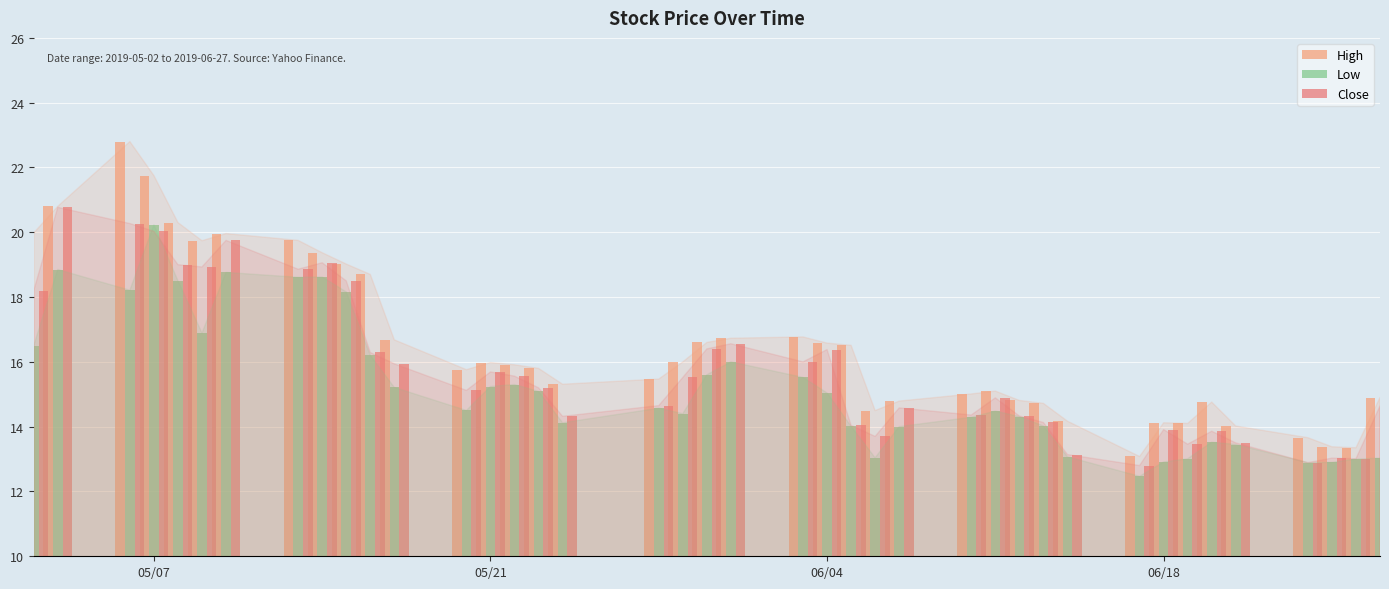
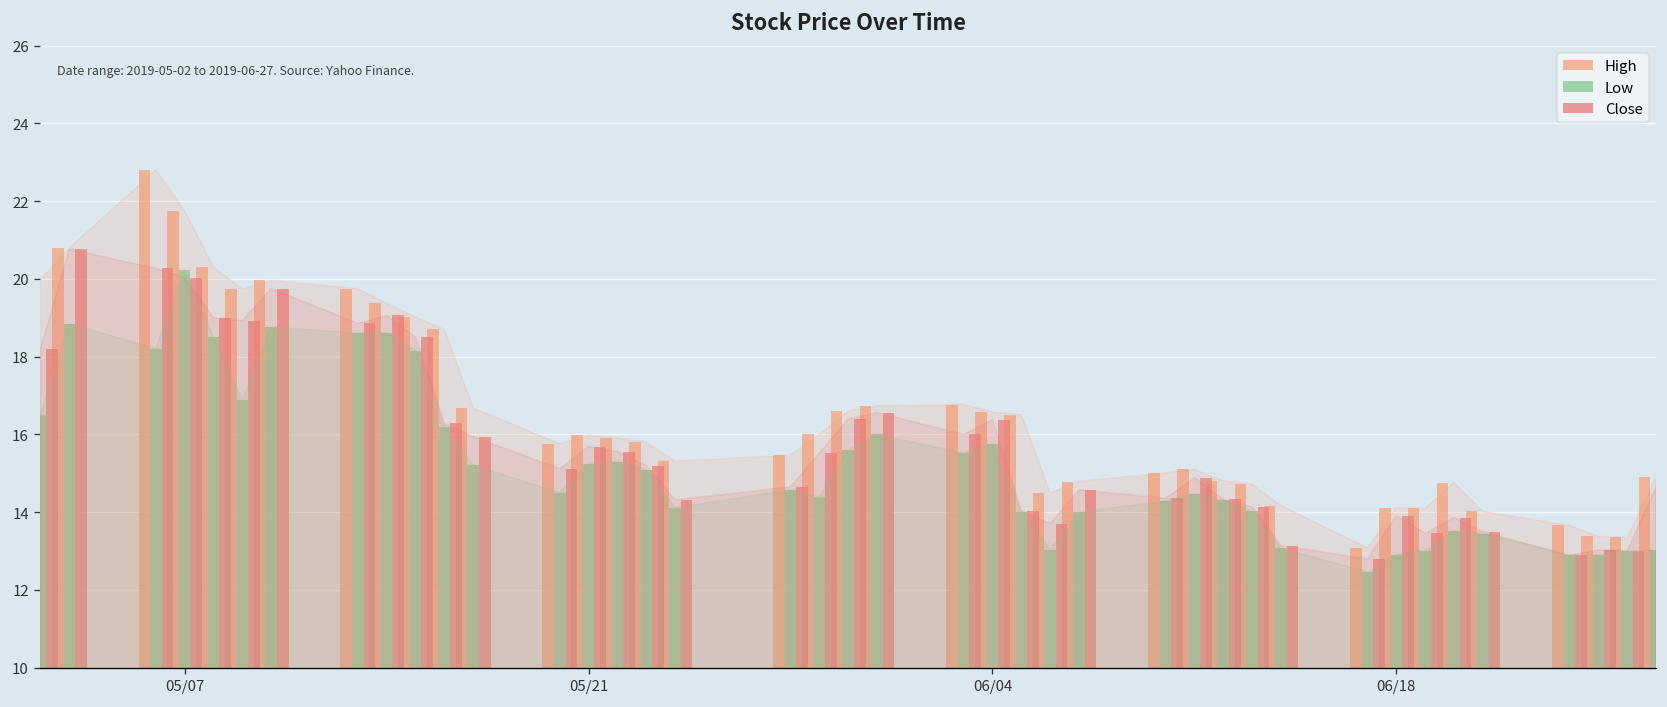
Low, 06/04: 15.0 -> 15.8
